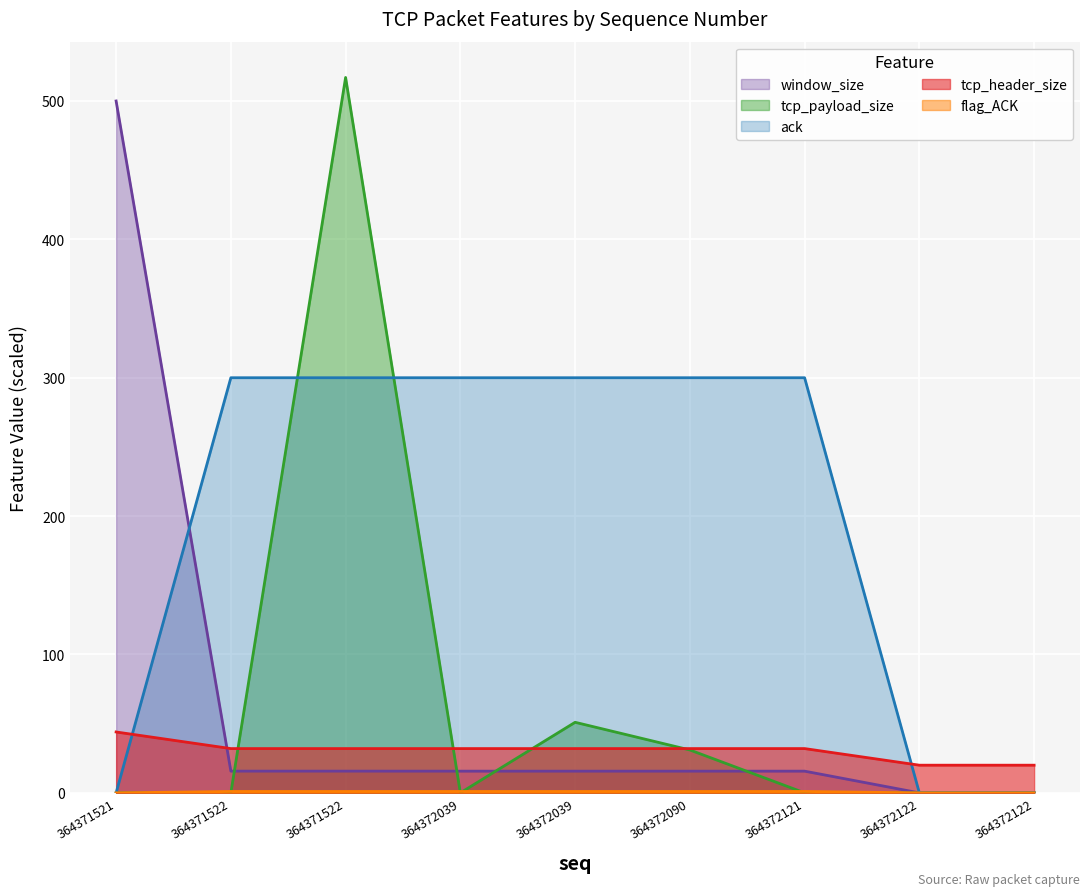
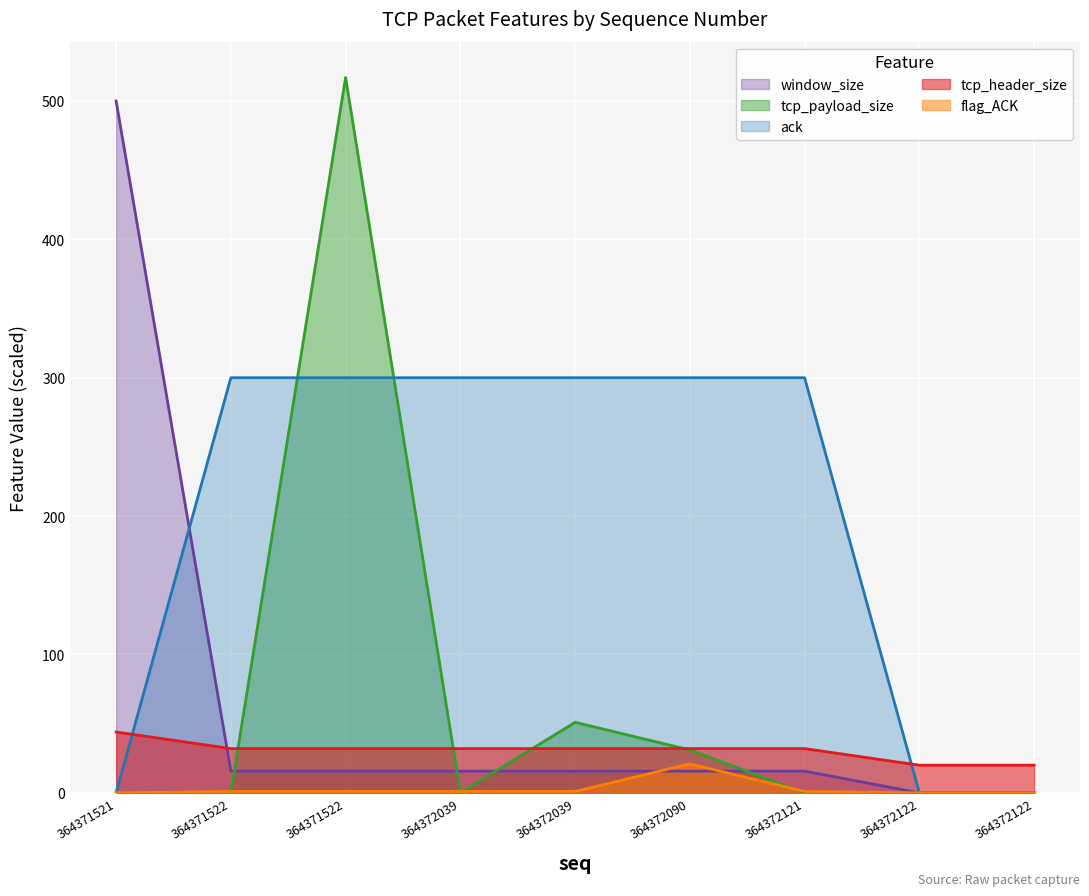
flag_ACK, 364372090: 1 -> 21
